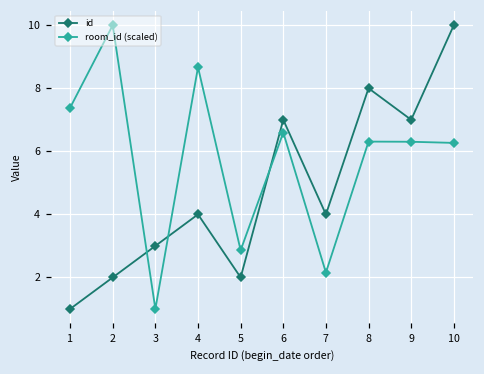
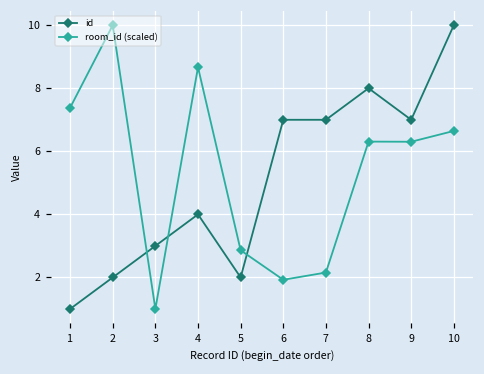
room_id (scaled), 6: 6.6 -> 1.9
id, 7: 4 -> 7
room_id (scaled), 10: 6.3 -> 6.6
